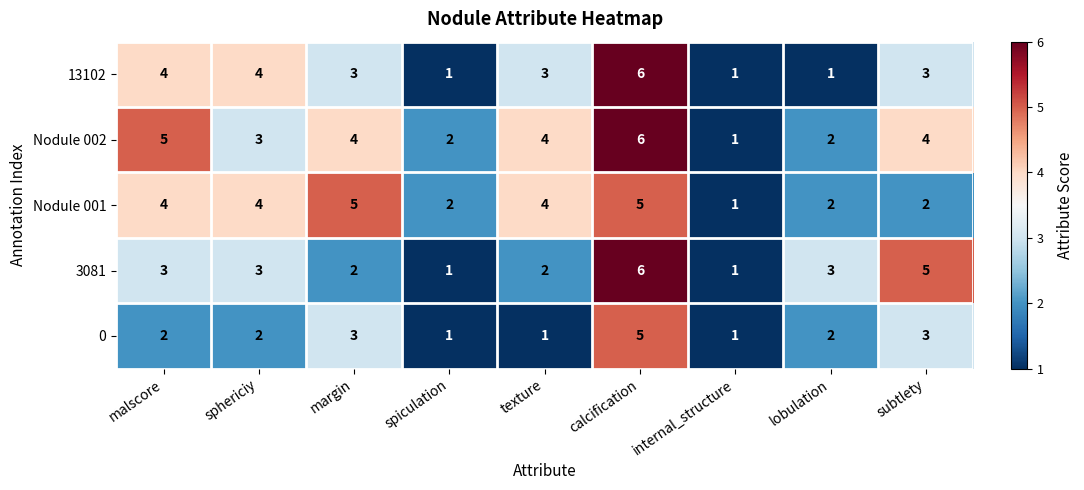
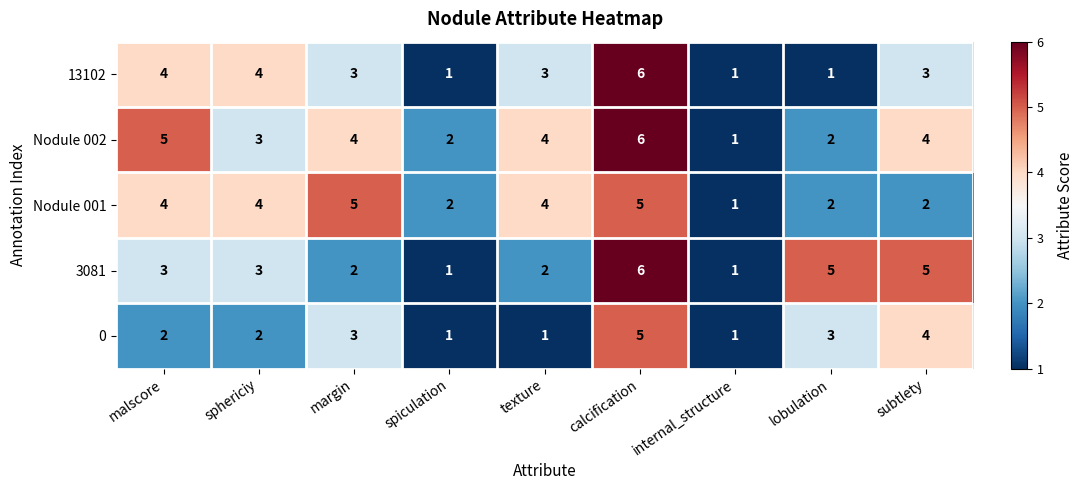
3081, lobulation: 3 -> 5
0, lobulation: 2 -> 3
0, subtlety: 3 -> 4
